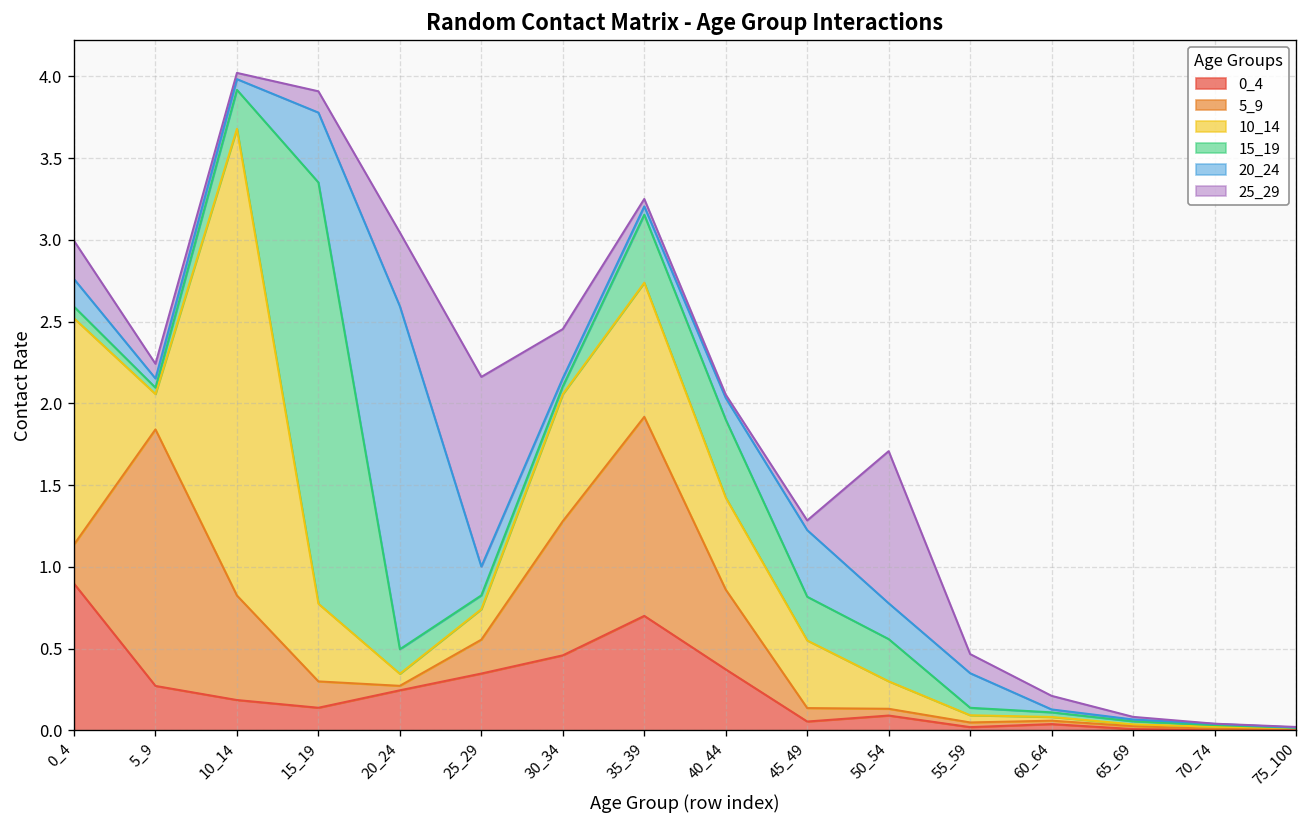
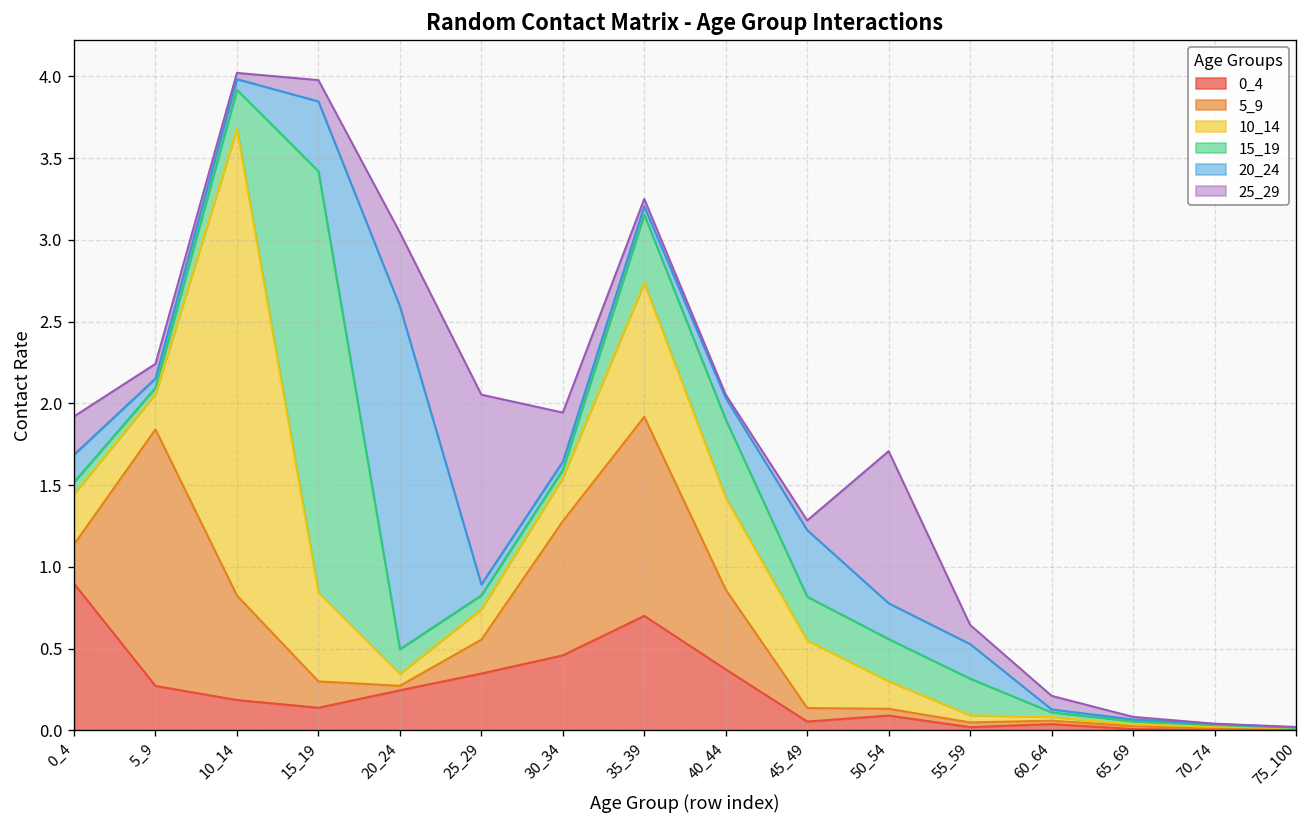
10_14, 0_4: 1.38 -> 0.31
10_14, 15_19: 0.47 -> 0.54
20_24, 25_29: 0.18 -> 0.07
10_14, 30_34: 0.78 -> 0.27
15_19, 55_59: 0.05 -> 0.22
